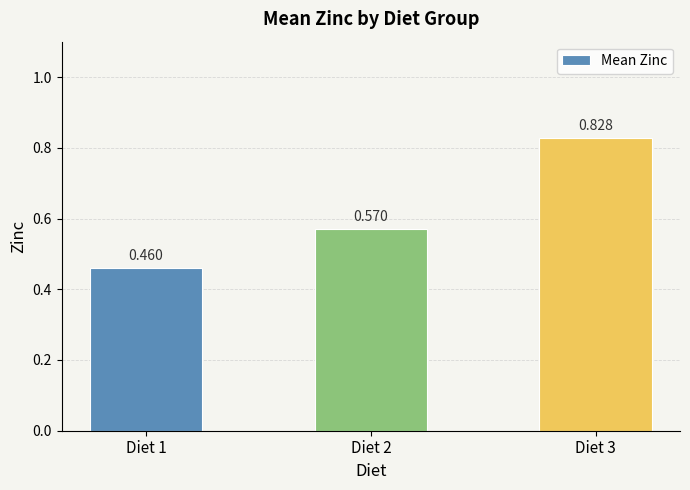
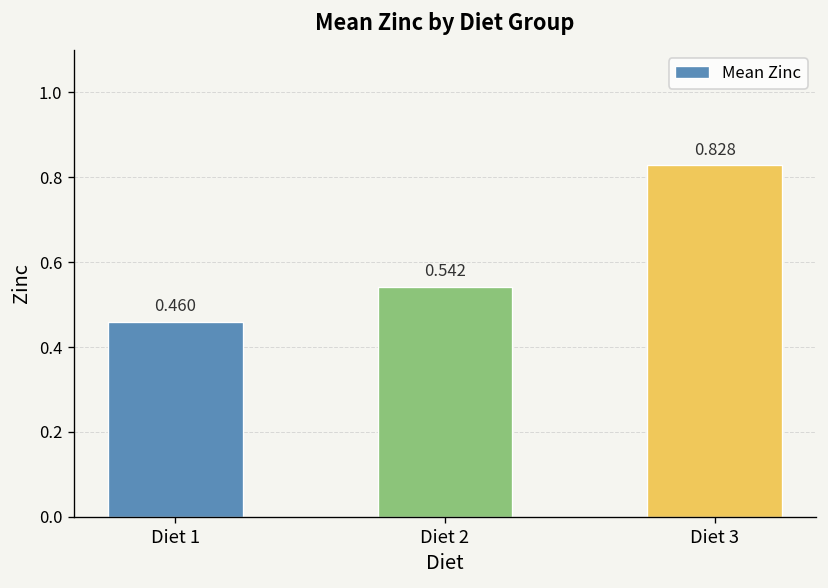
Diet 2: 0.570 -> 0.542
